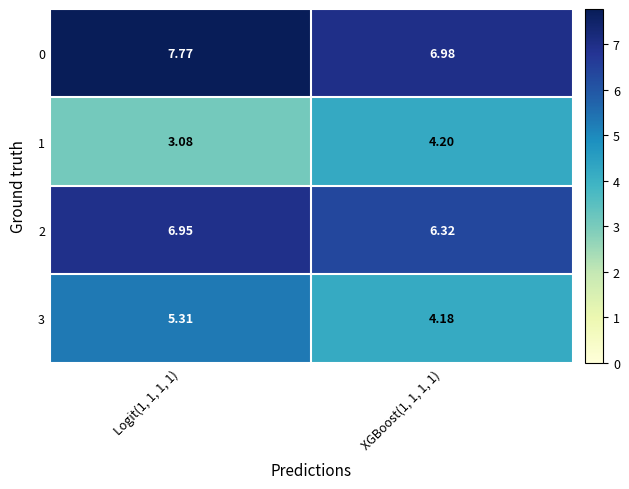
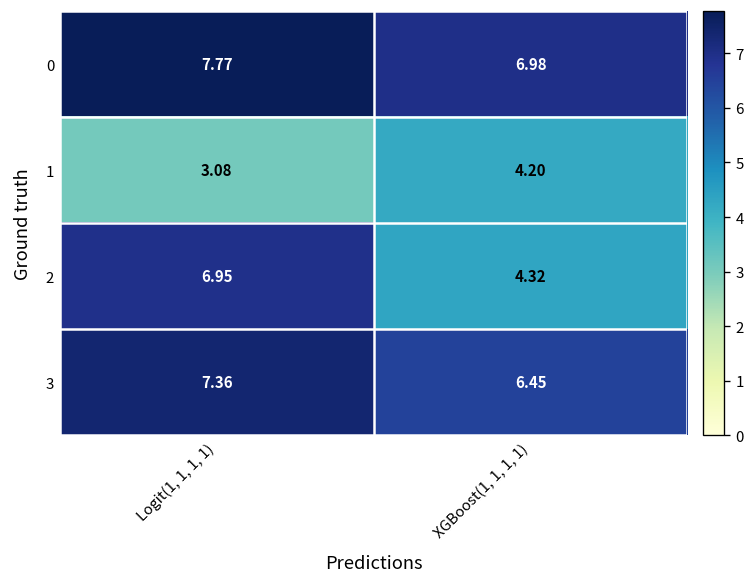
2, XGBoost(1, 1, 1, 1): 6.32 -> 4.32
3, Logit(1, 1, 1, 1): 5.31 -> 7.36
3, XGBoost(1, 1, 1, 1): 4.18 -> 6.45
